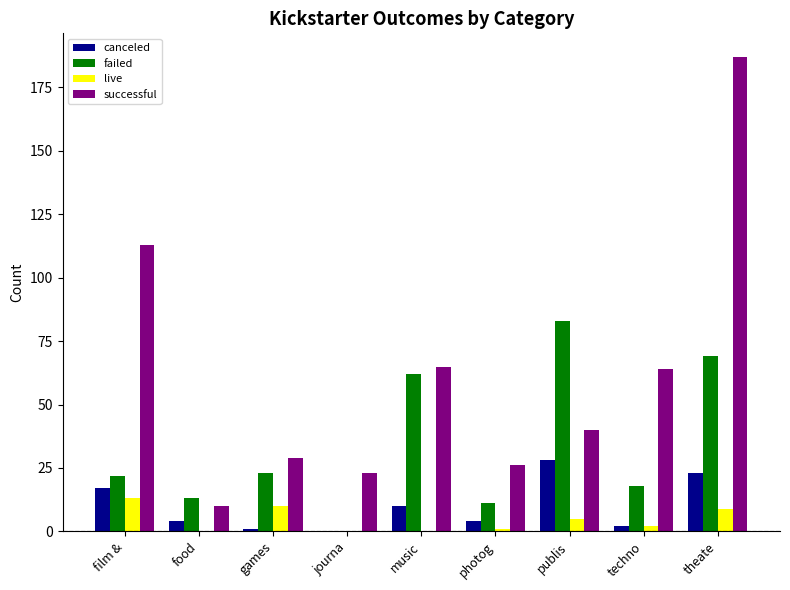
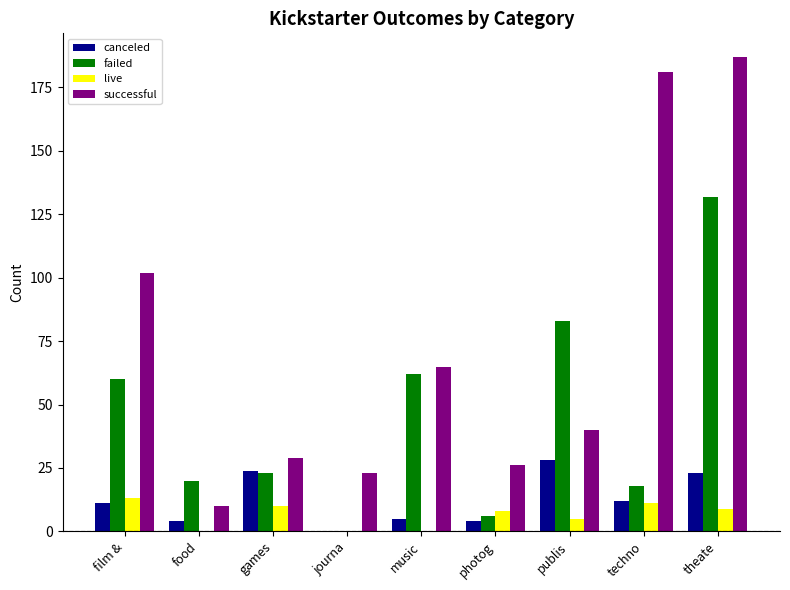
canceled, film &: 17 -> 11
failed, film &: 22 -> 60
successful, film &: 113 -> 102
failed, food: 13 -> 20
canceled, games: 1 -> 24
canceled, music: 10 -> 5
failed, photog: 11 -> 6
live, photog: 1 -> 8
canceled, techno: 2 -> 12
live, techno: 2 -> 11
successful, techno: 64 -> 181
failed, theate: 69 -> 132
